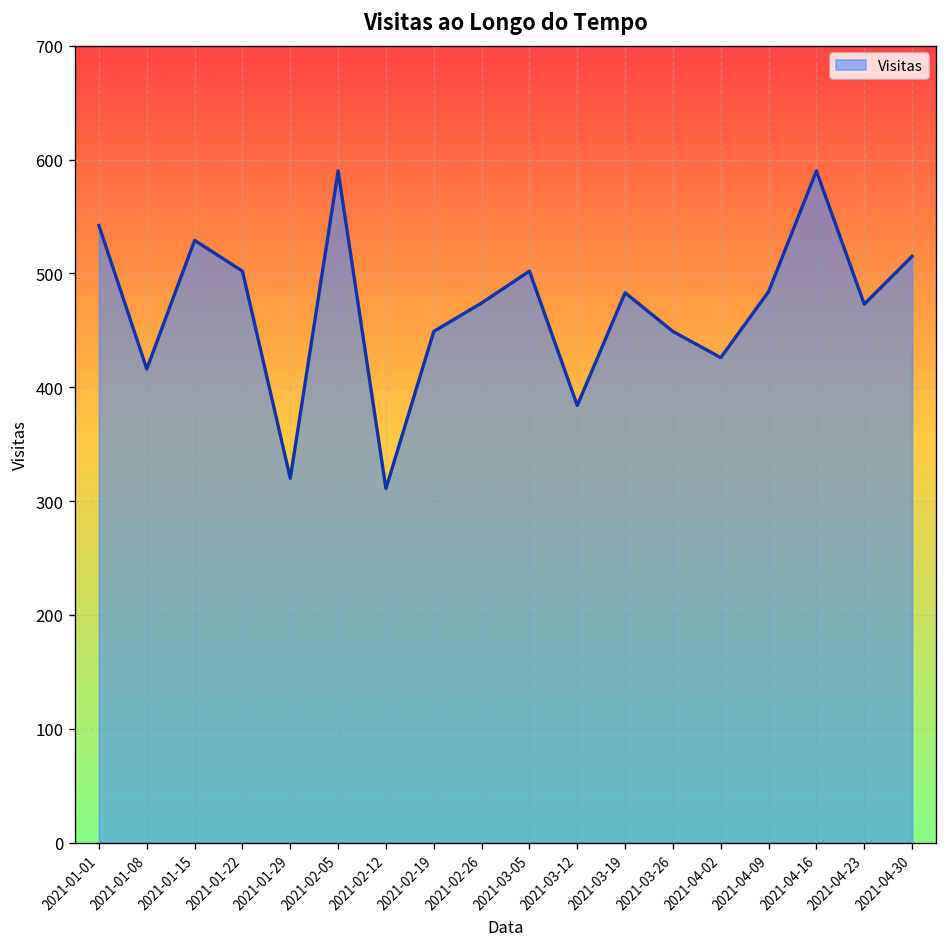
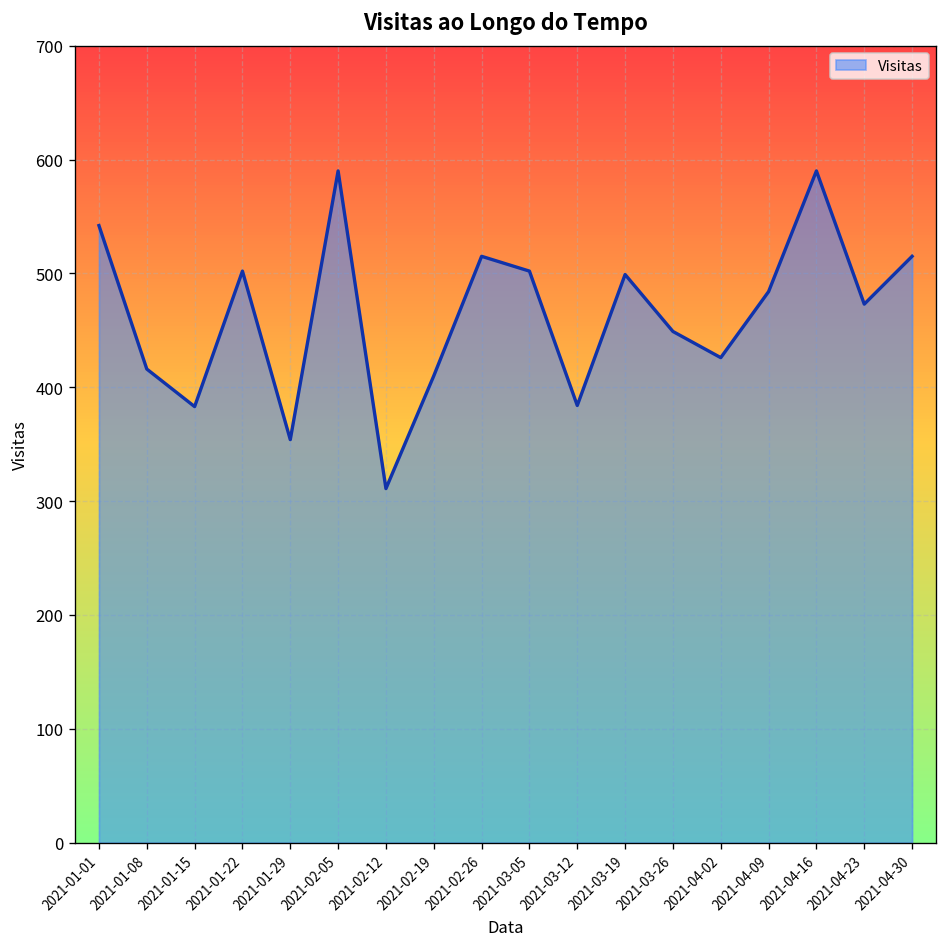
2021-01-15: 530 -> 380
2021-01-29: 320 -> 350
2021-02-19: 450 -> 410
2021-02-26: 470 -> 520
2021-03-19: 480 -> 500
